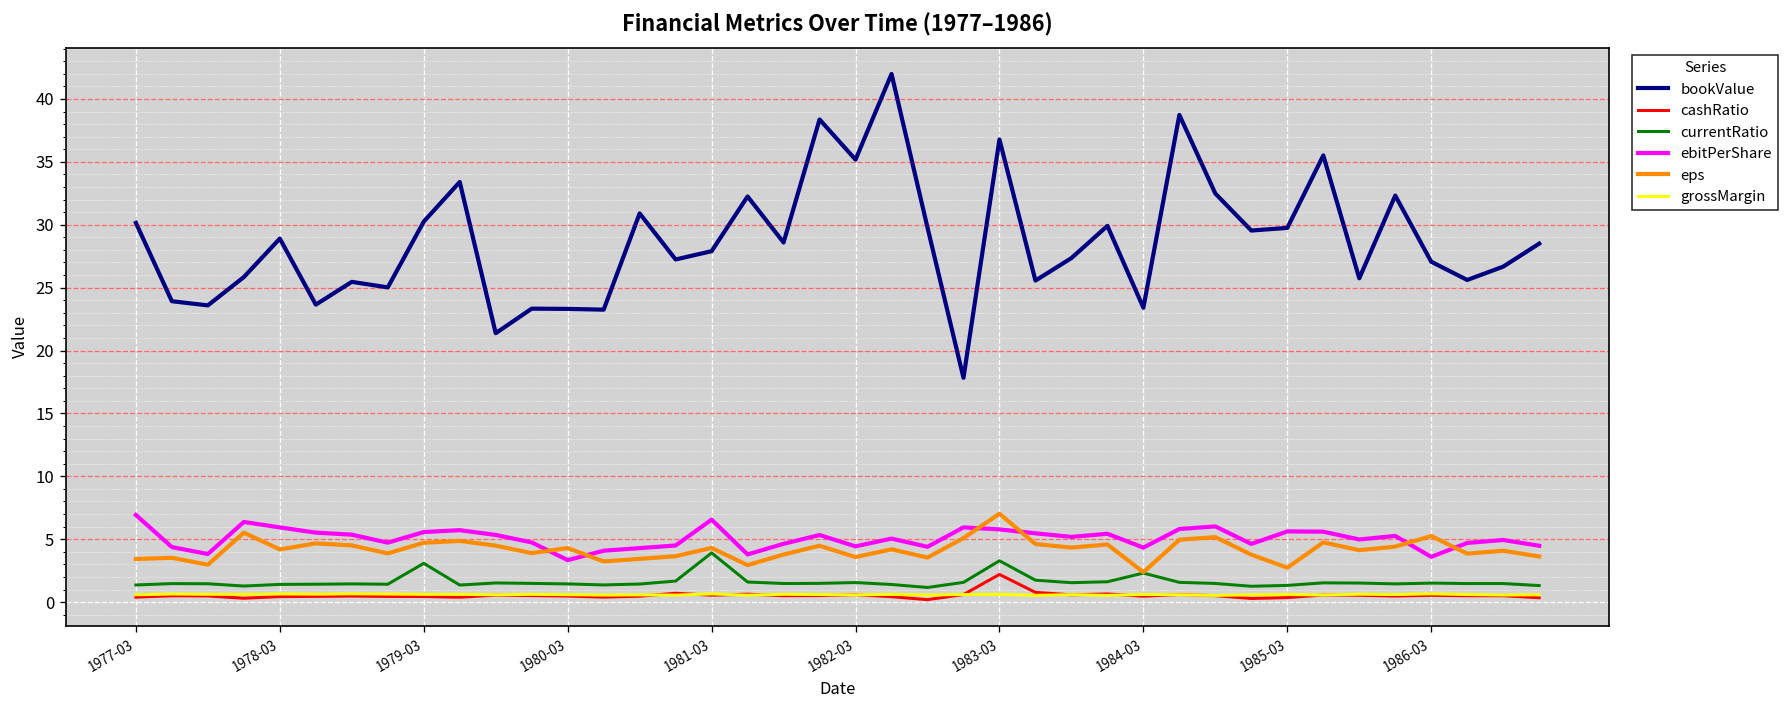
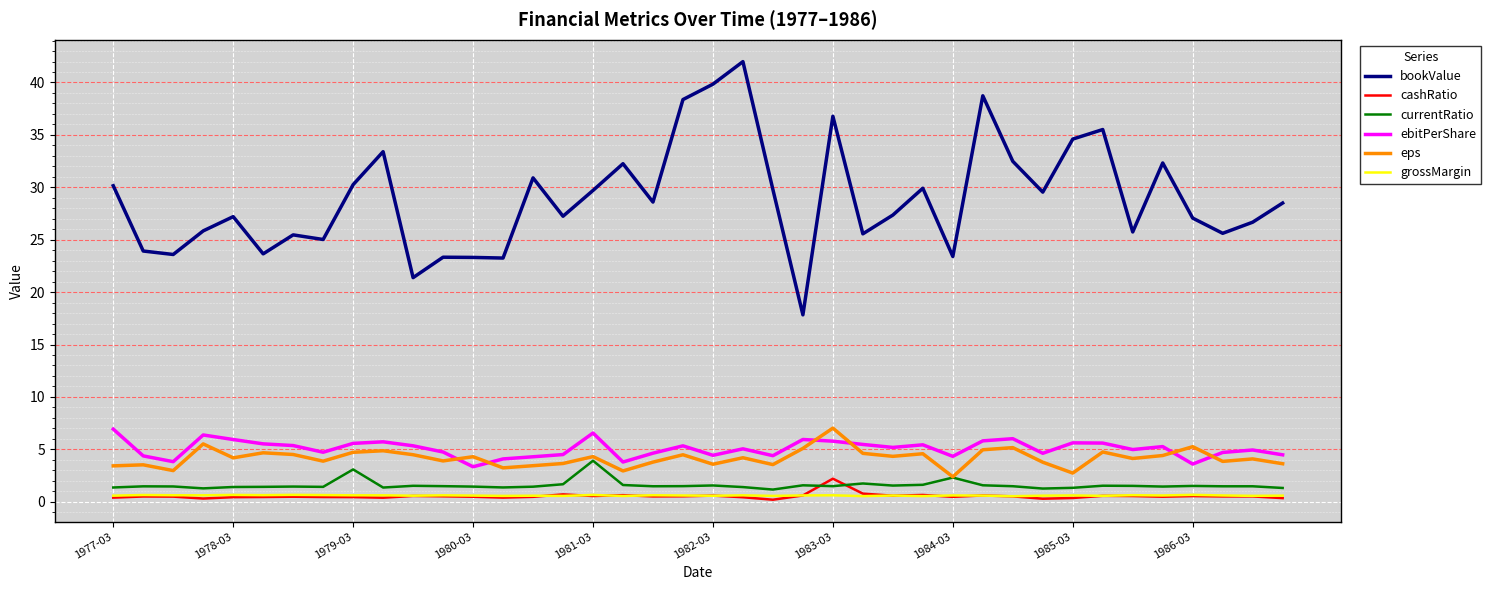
bookValue, 1978-03: 28.9 -> 27.2
bookValue, 1981-03: 27.9 -> 29.7
bookValue, 1982-03: 35.2 -> 39.8
currentRatio, 1983-03: 3.3 -> 1.5
bookValue, 1985-03: 29.8 -> 34.6
